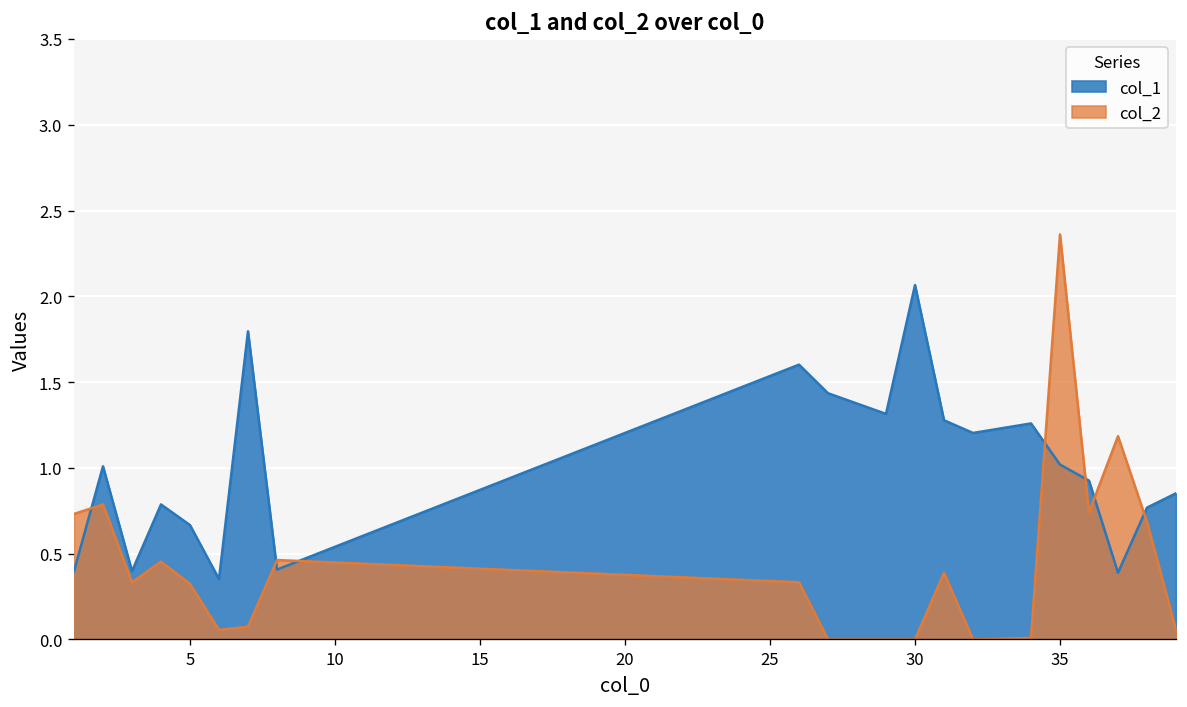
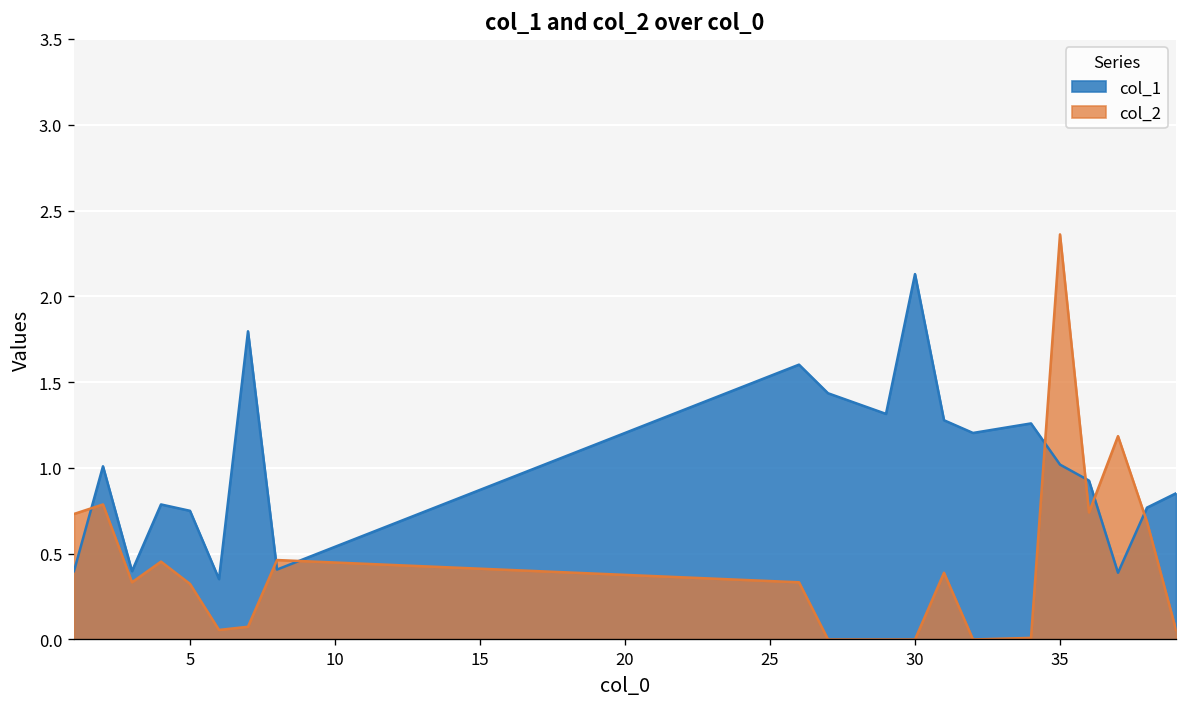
col_1, 5: 0.67 -> 0.75
col_1, 30: 2.07 -> 2.13
